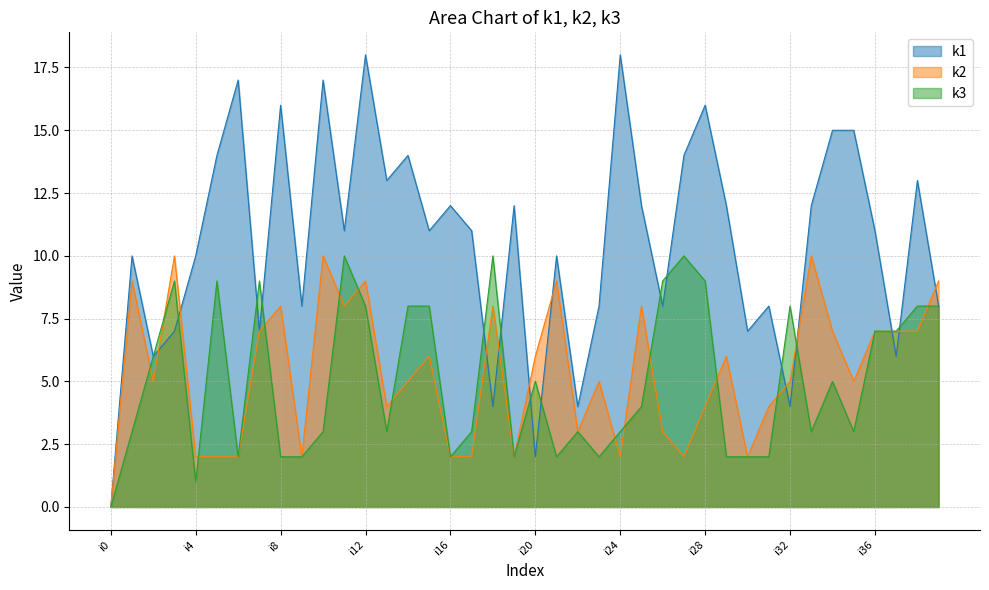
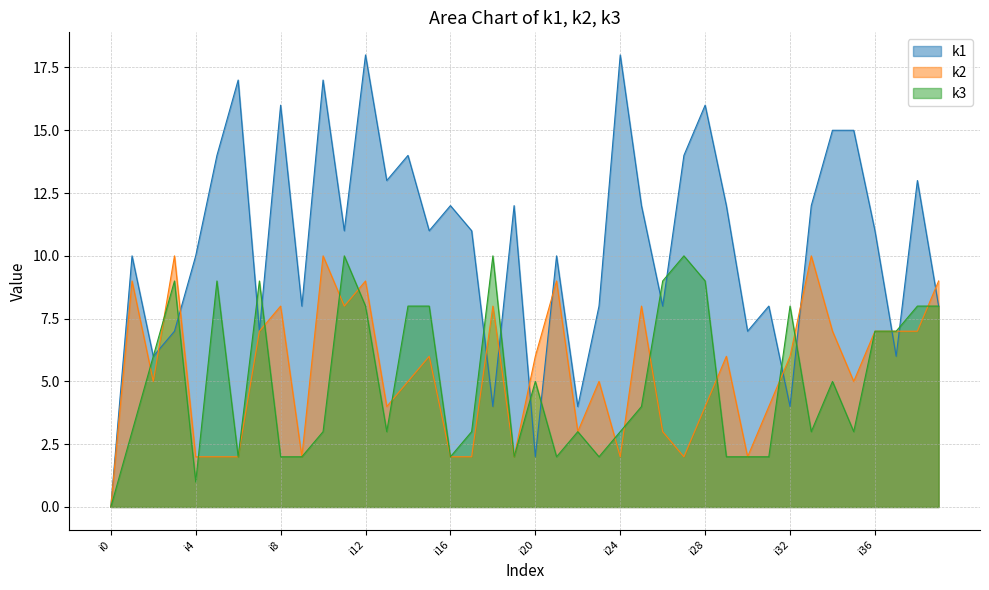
k2, i32: 5 -> 6
